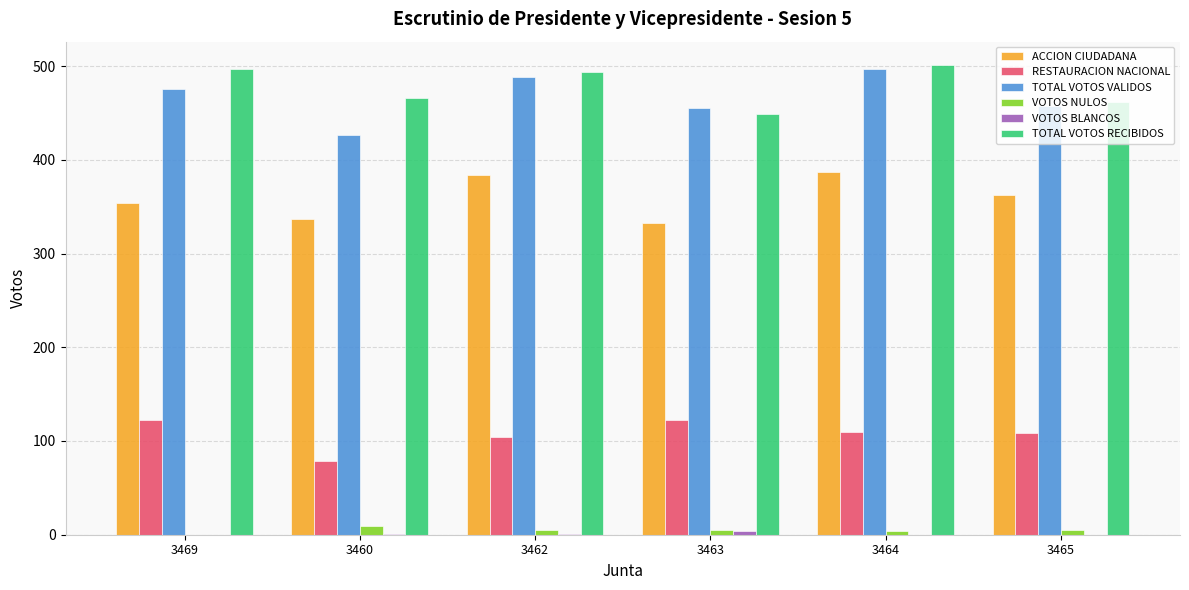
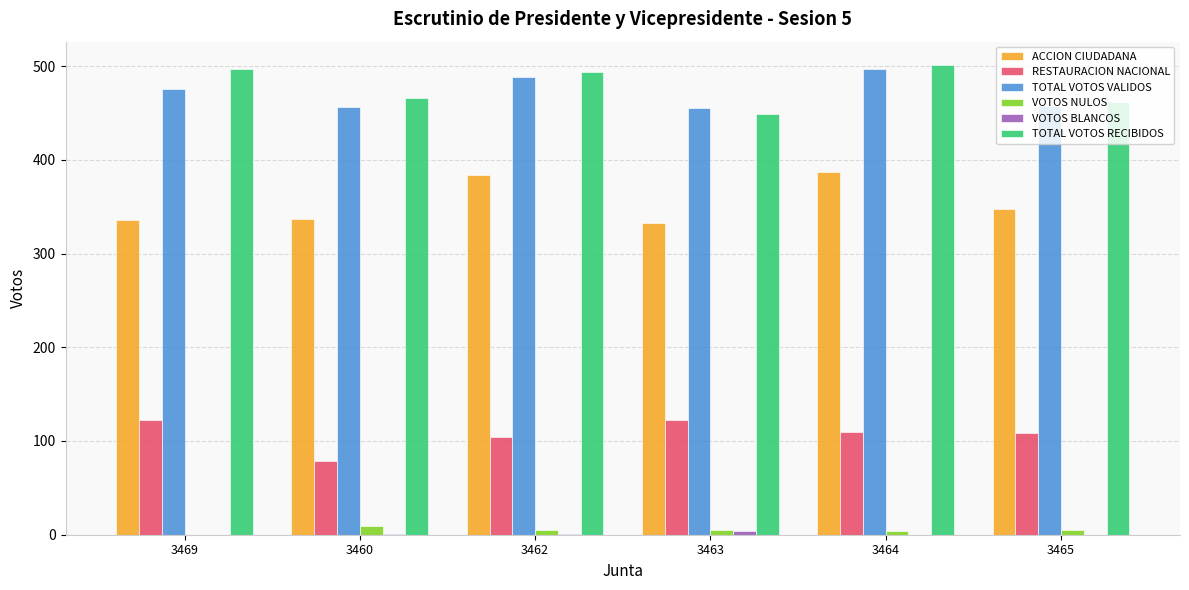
ACCION CIUDADANA, 3469: 350 -> 340
TOTAL VOTOS VALIDOS, 3460: 430 -> 460
ACCION CIUDADANA, 3465: 360 -> 350
